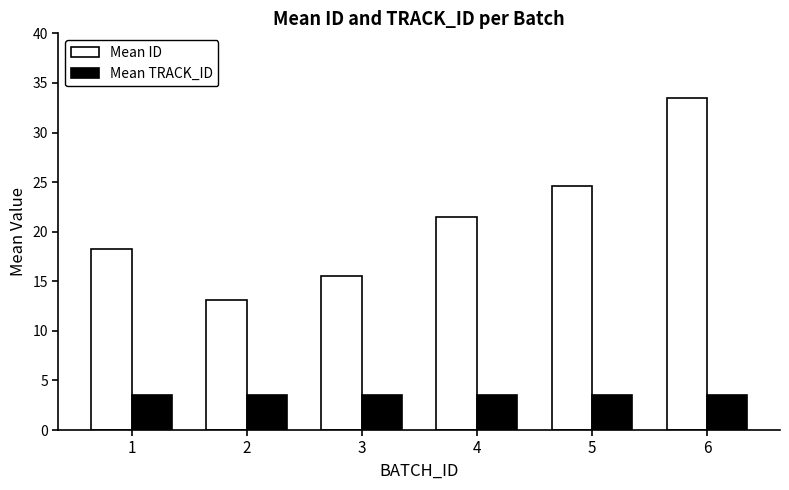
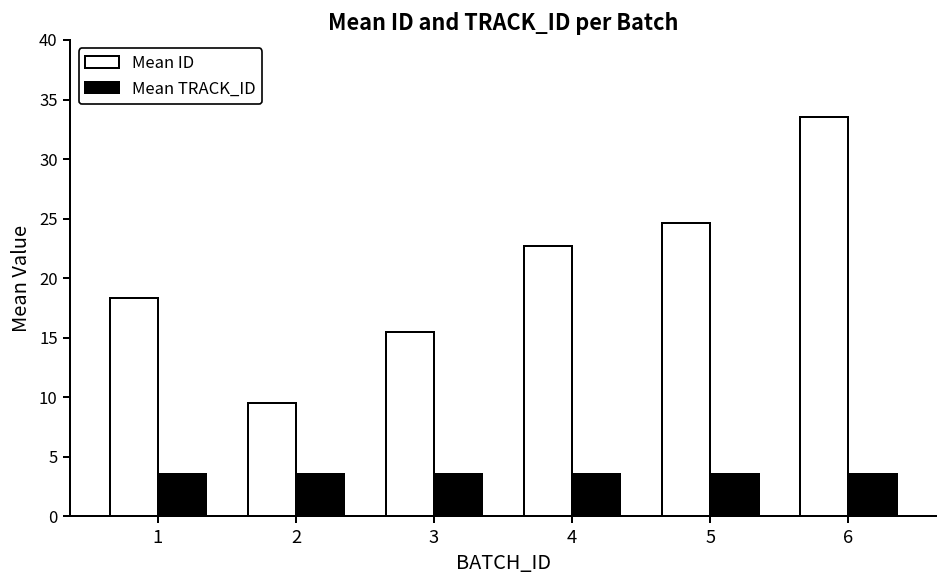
Mean ID, 2: 13 -> 10
Mean ID, 4: 22 -> 23
